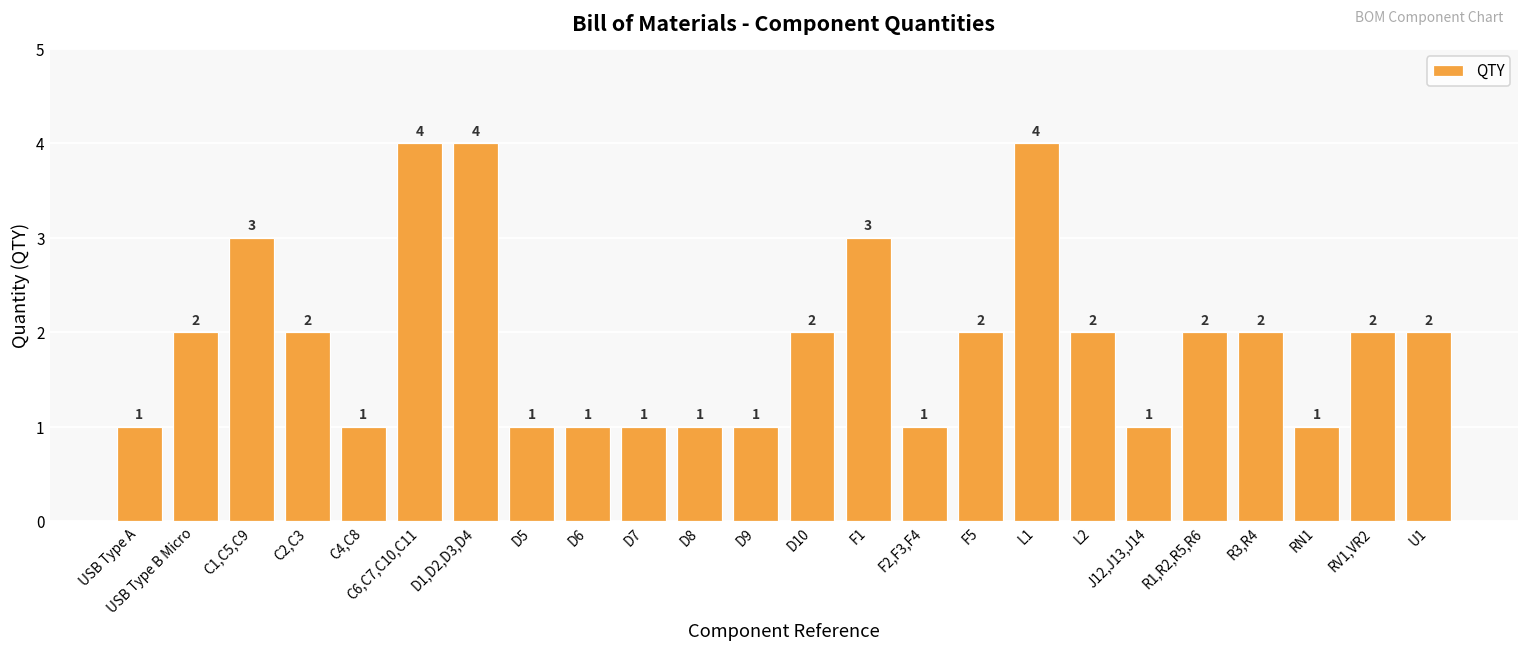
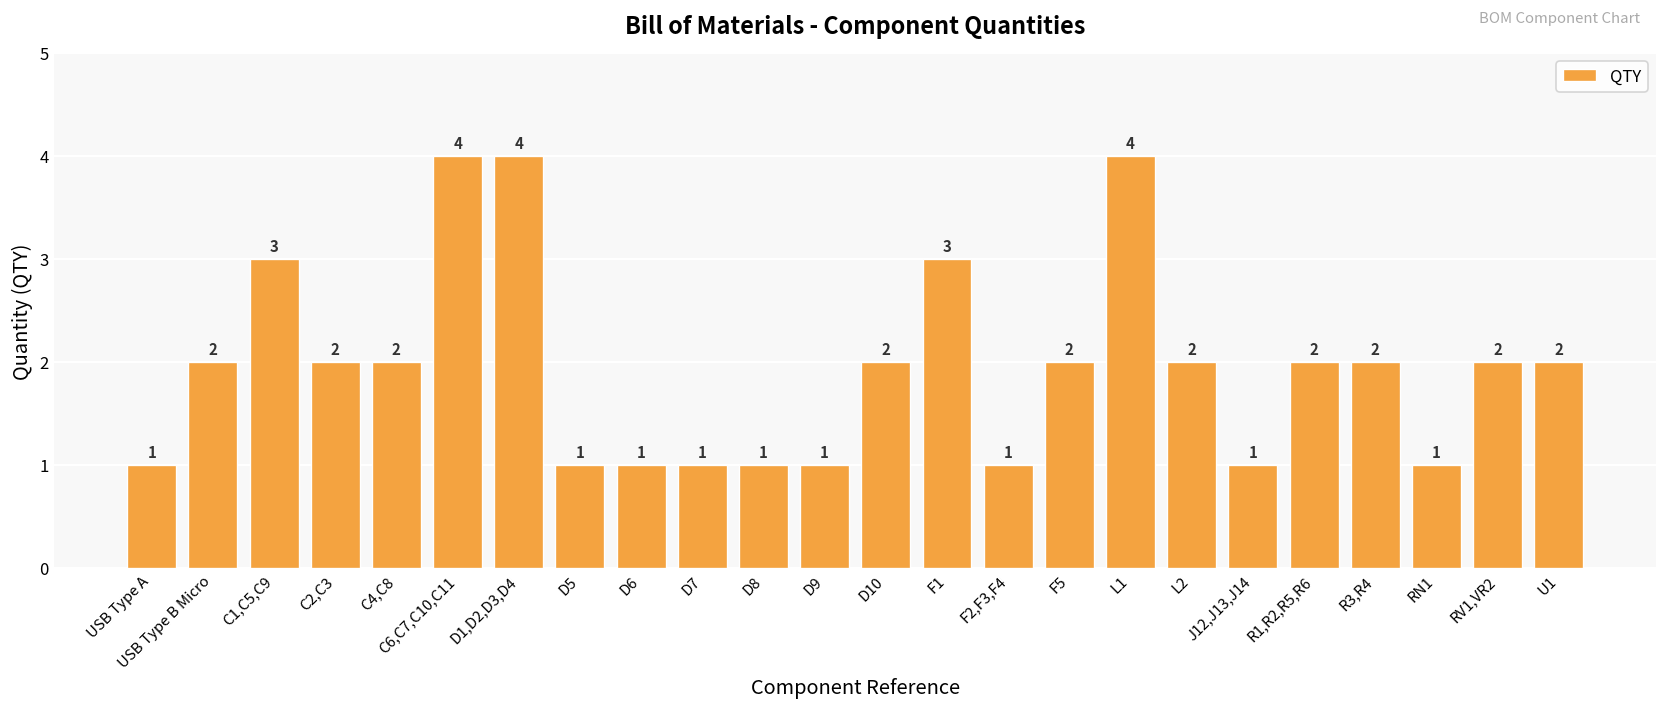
C4,C8: 1 -> 2
